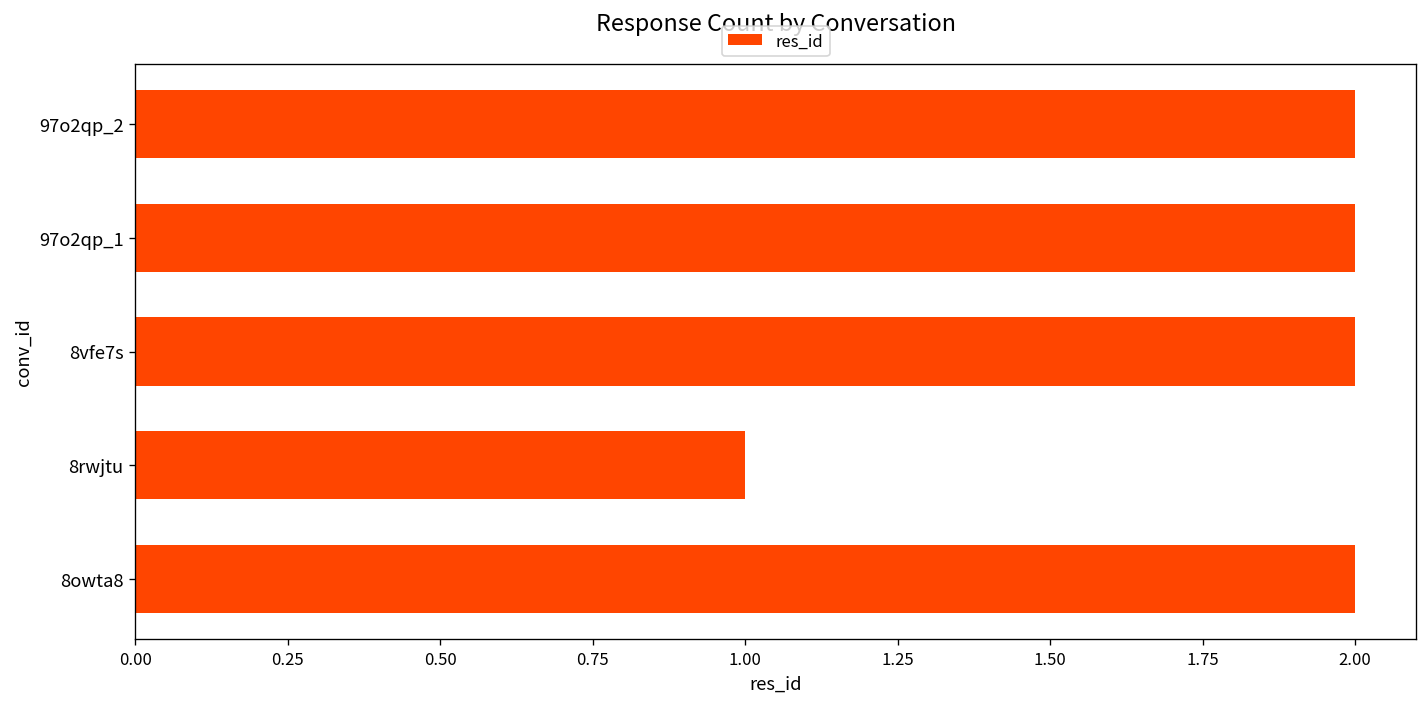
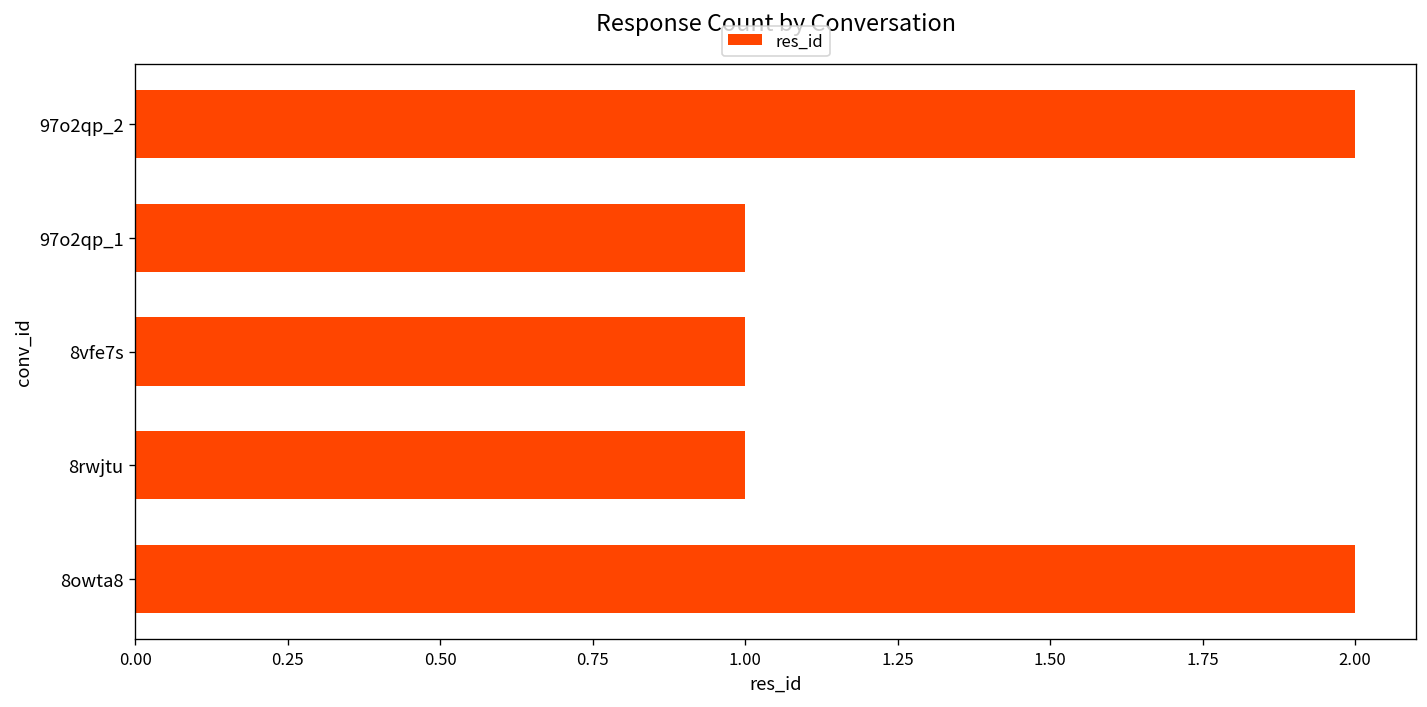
97o2qp_1: 2 -> 1
8vfe7s: 2 -> 1
